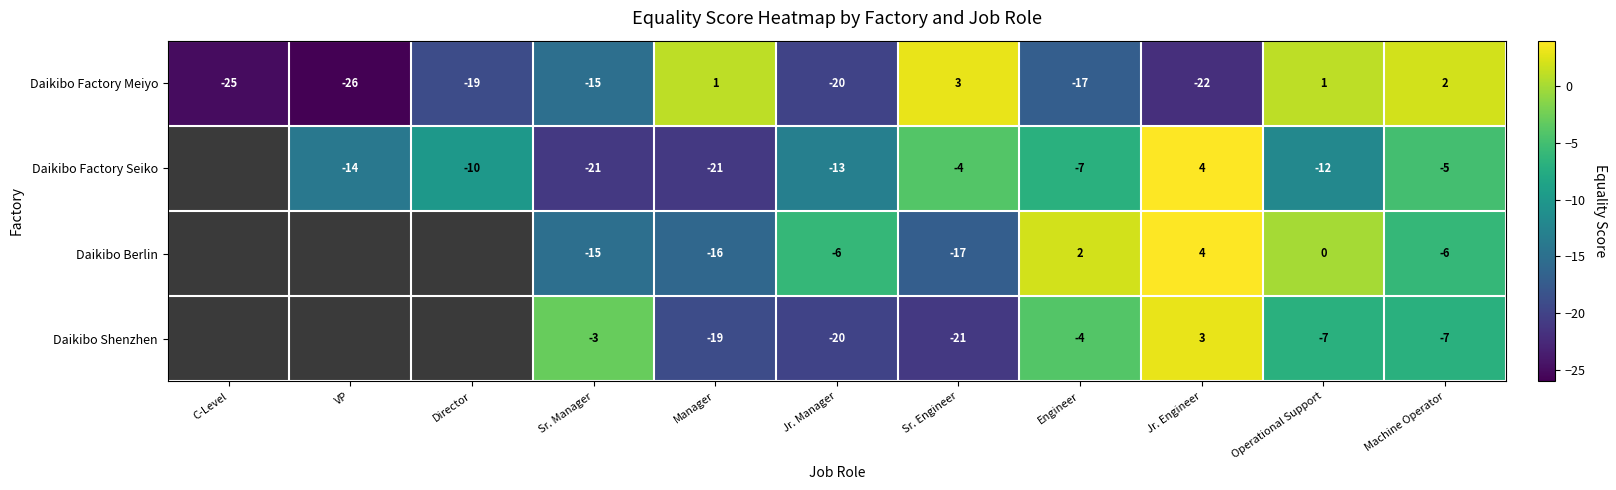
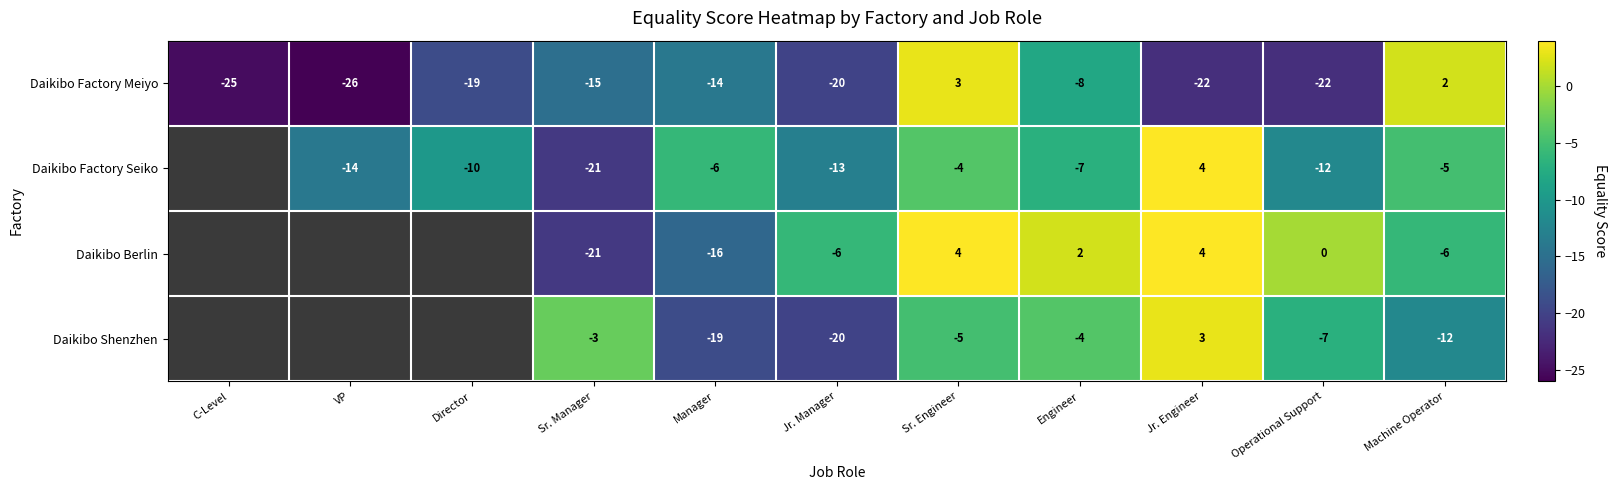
Daikibo Factory Meiyo, Manager: 1 -> -14
Daikibo Factory Meiyo, Engineer: -17 -> -8
Daikibo Factory Meiyo, Operational Support: 1 -> -22
Daikibo Factory Seiko, Manager: -21 -> -6
Daikibo Berlin, Sr. Manager: -15 -> -21
Daikibo Berlin, Sr. Engineer: -17 -> 4
Daikibo Shenzhen, Sr. Engineer: -21 -> -5
Daikibo Shenzhen, Machine Operator: -7 -> -12
